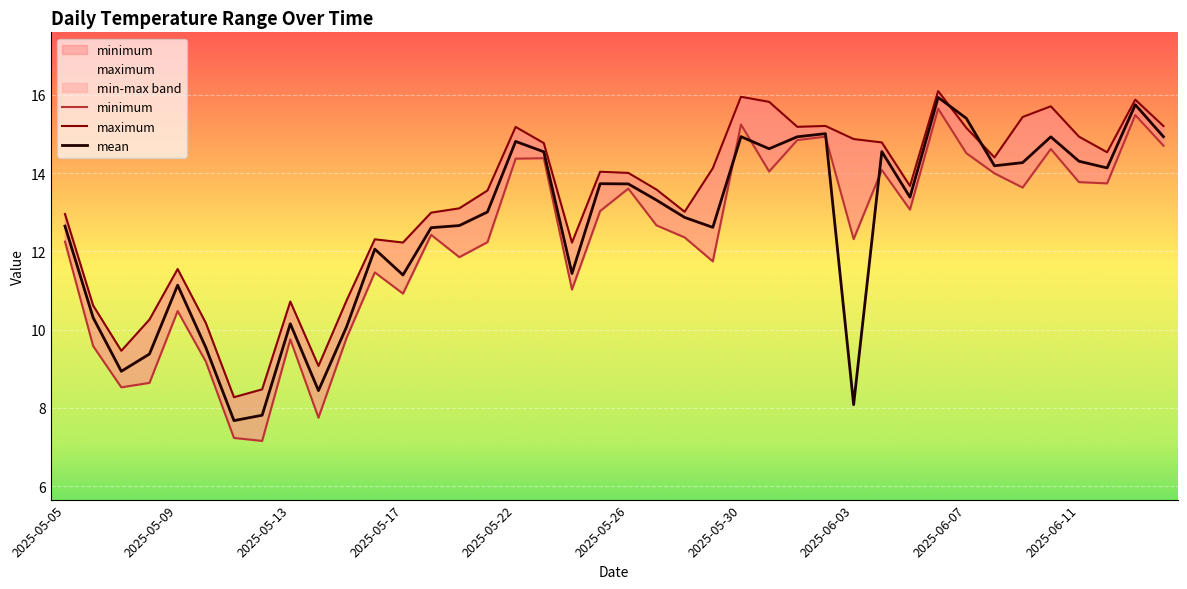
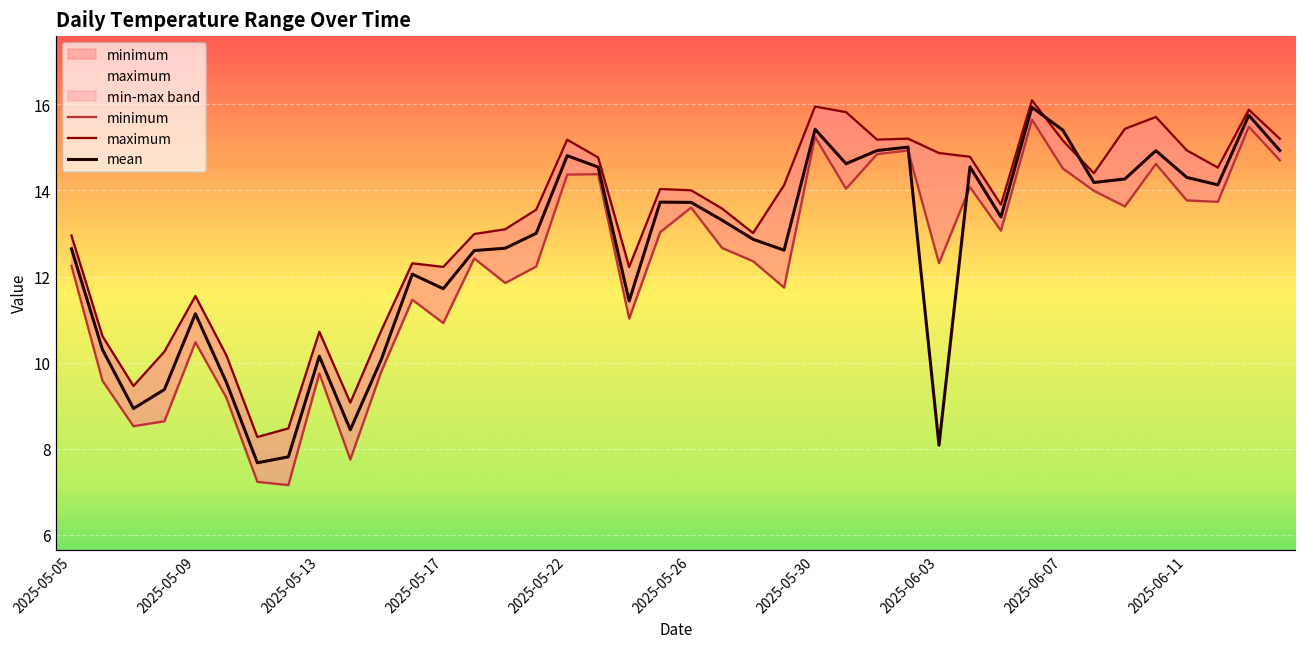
mean, 2025-05-17: 11.4 -> 11.7
mean, 2025-05-30: 14.9 -> 15.4
